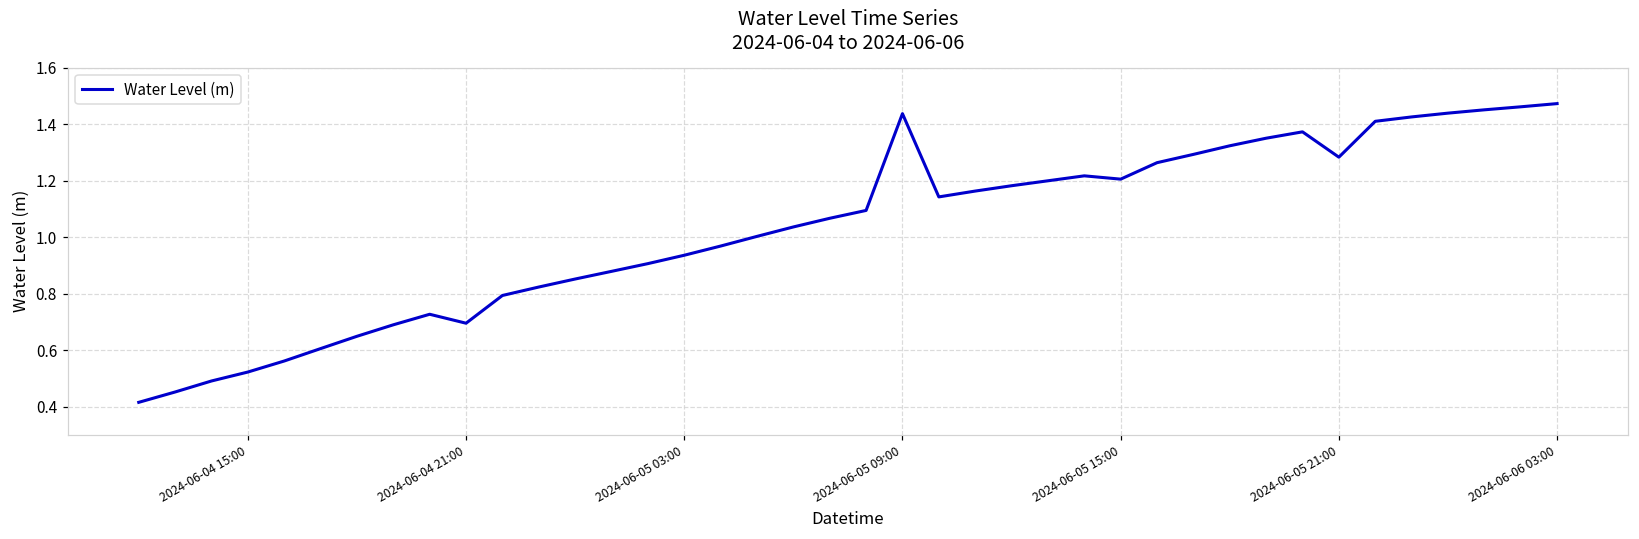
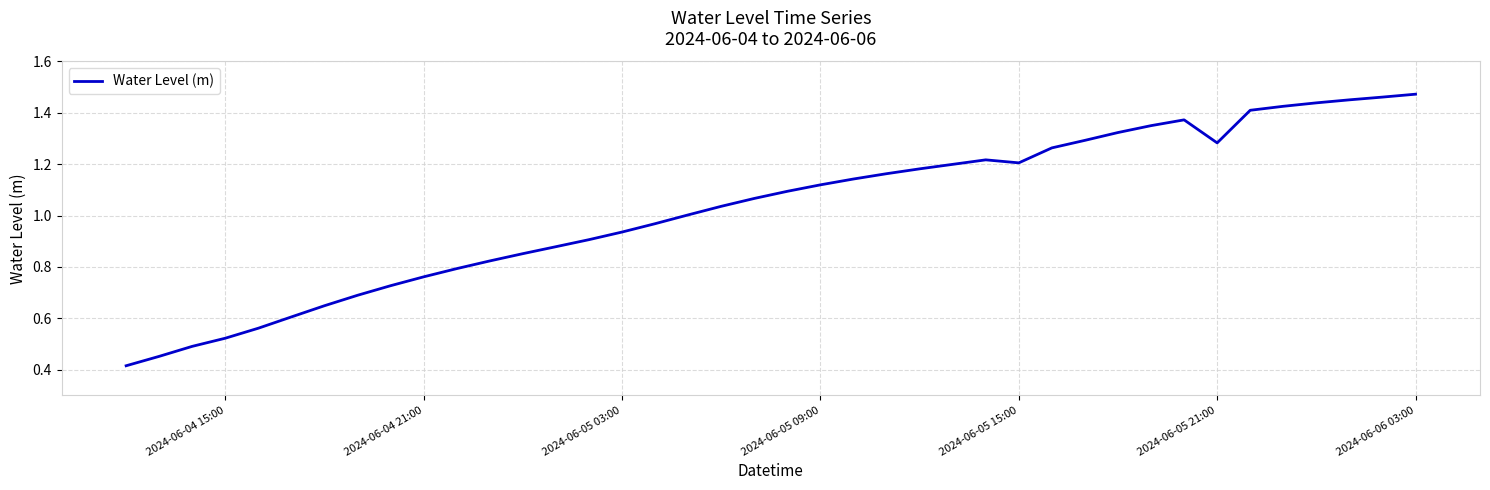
2024-06-04 21:00: 0.70 -> 0.76
2024-06-05 09:00: 1.44 -> 1.12
